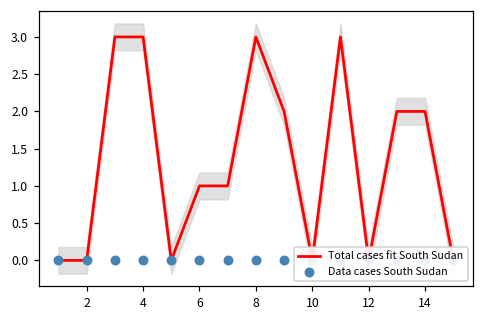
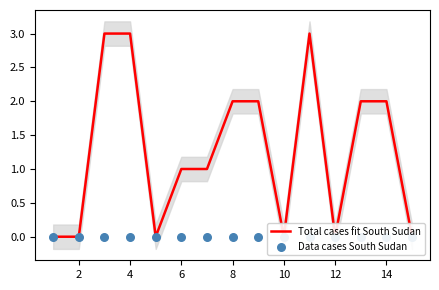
Total cases fit South Sudan, 8: 3 -> 2
